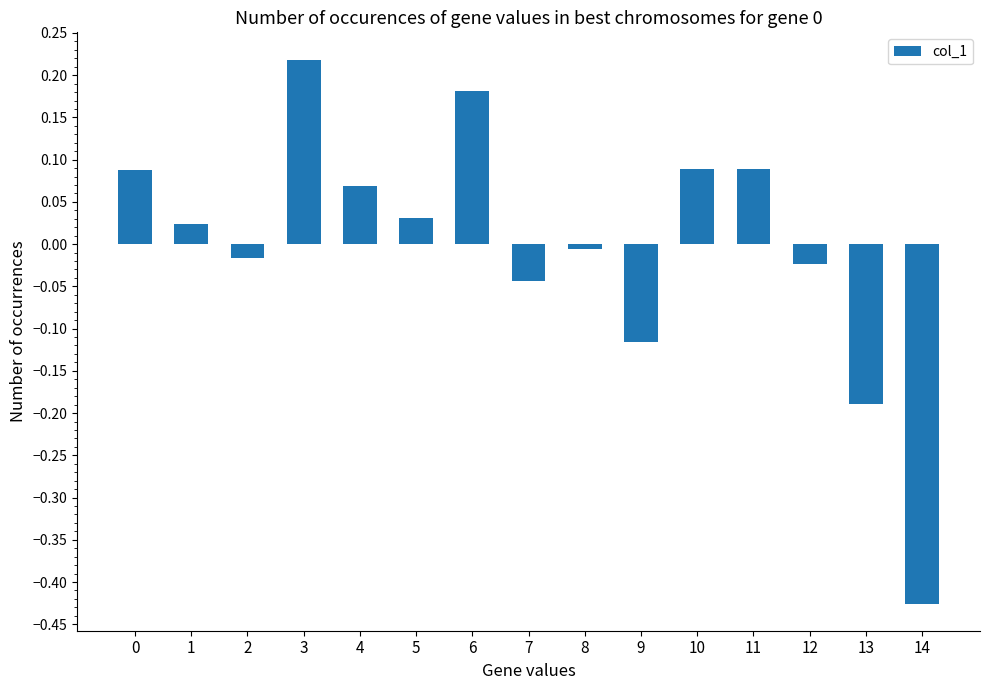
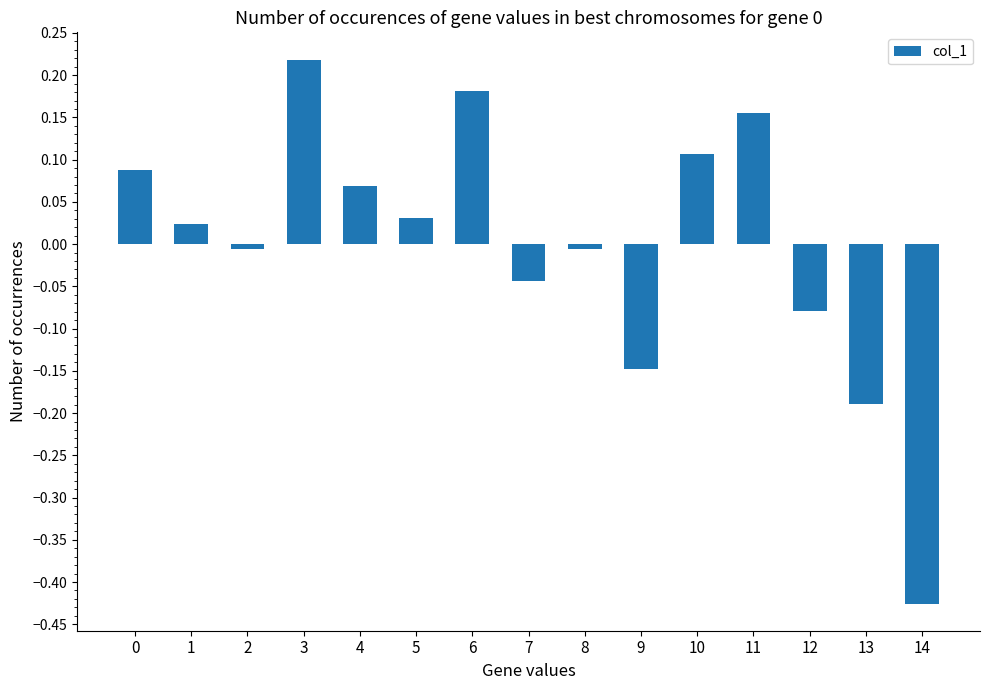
2: -0.02 -> -0.01
9: -0.12 -> -0.15
10: 0.09 -> 0.11
11: 0.09 -> 0.15
12: -0.02 -> -0.08
